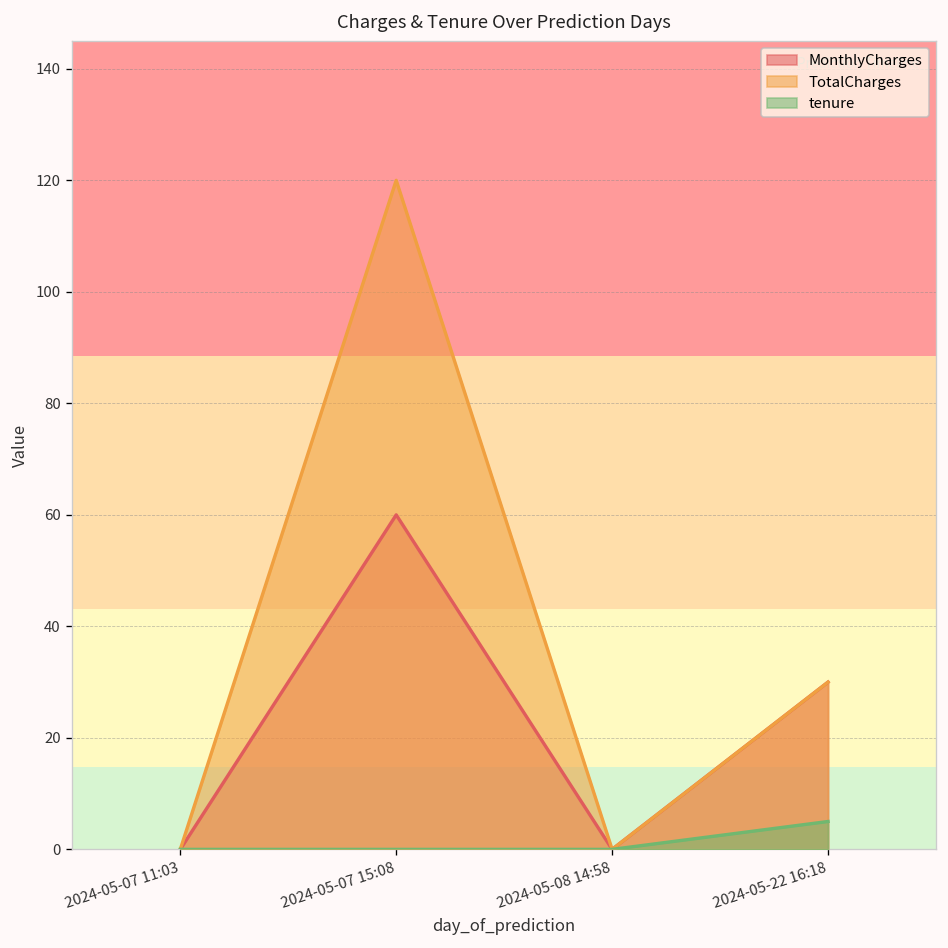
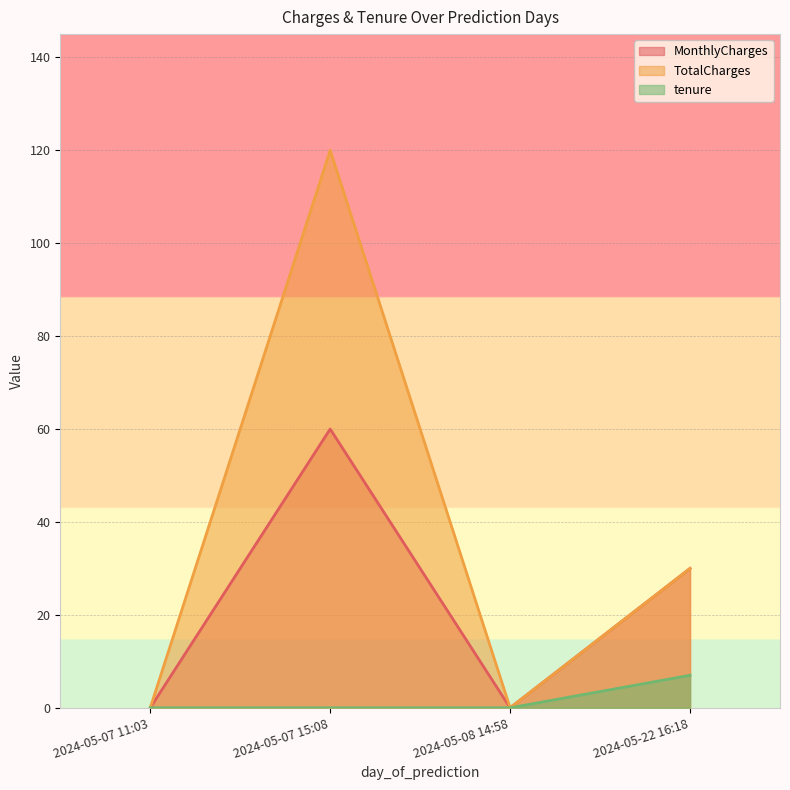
tenure, 2024-05-22 16:18: 5 -> 7
